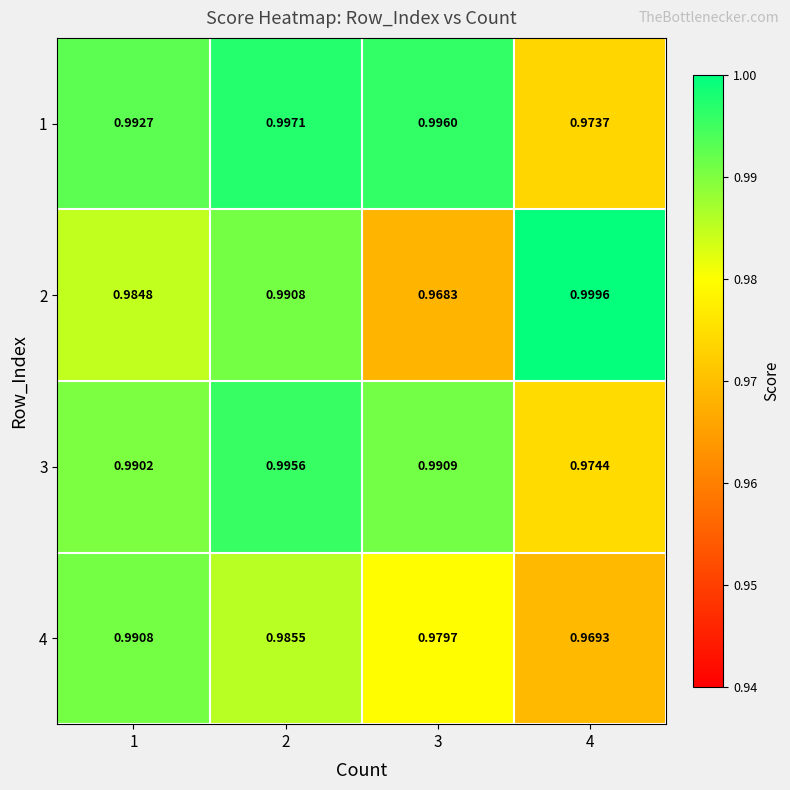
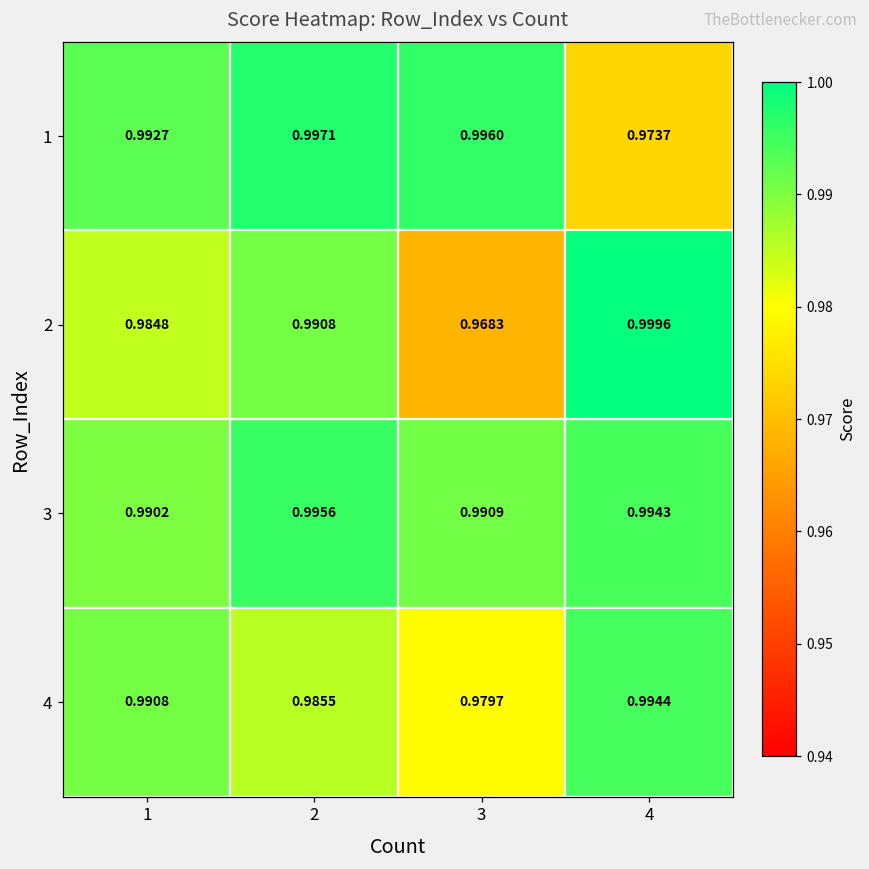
3, 4: 0.9744 -> 0.9943
4, 4: 0.9693 -> 0.9944
